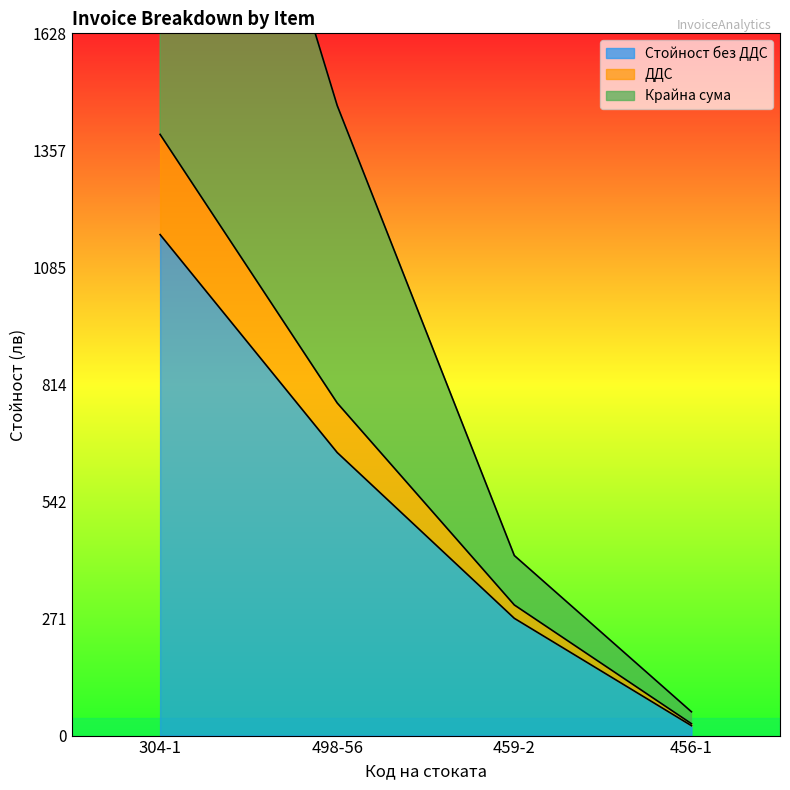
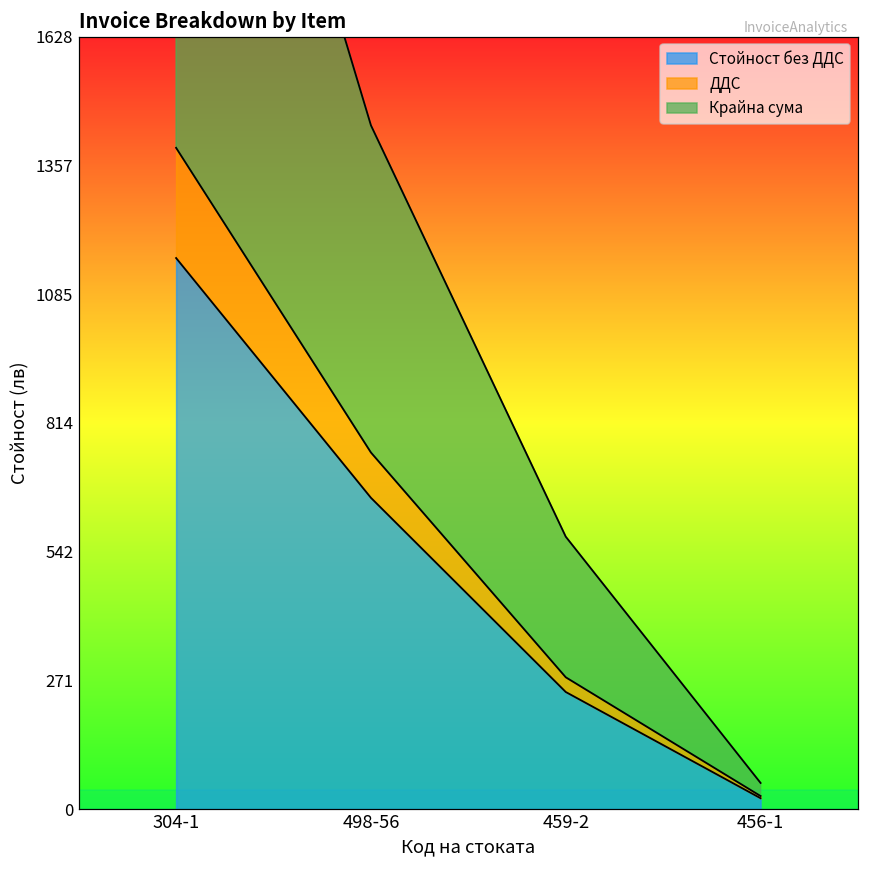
ДДС, 498-56: 110 -> 100
Стойност без ДДС, 459-2: 270 -> 250
Крайна сума, 459-2: 110 -> 300
